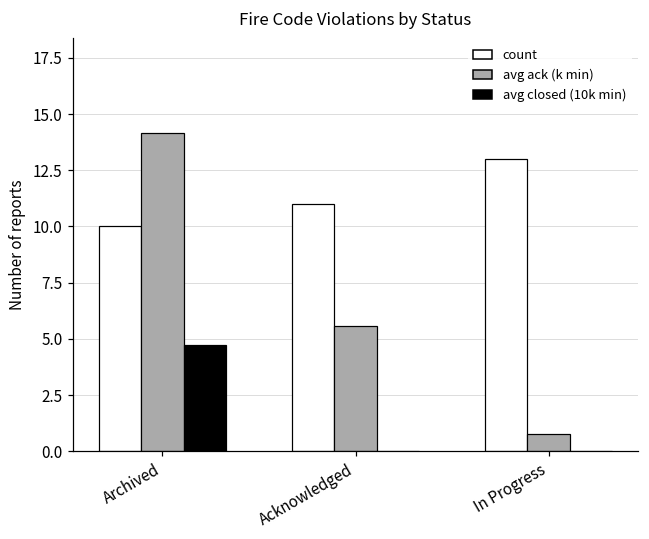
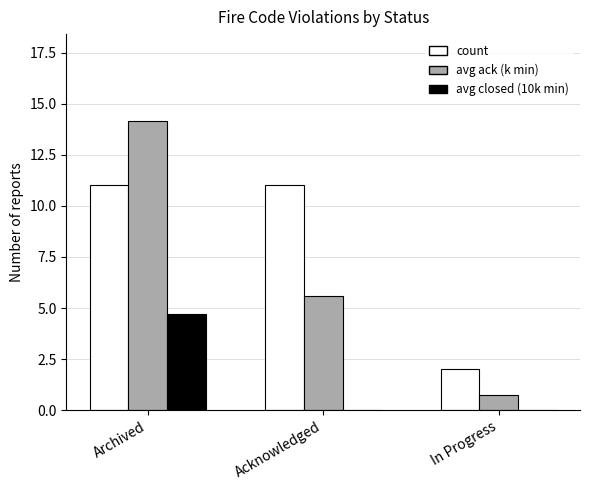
count, Archived: 10 -> 11
count, In Progress: 13 -> 2
